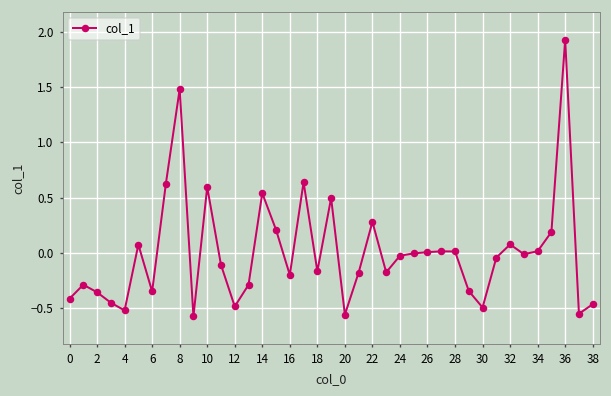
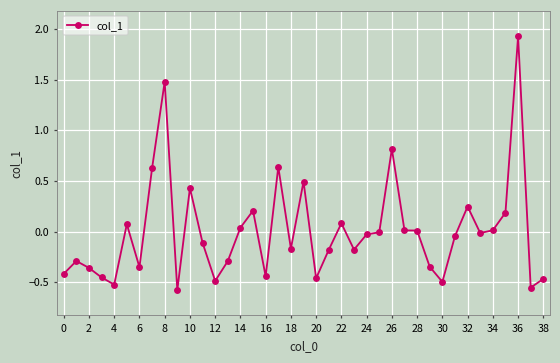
10: 0.6 -> 0.4
14: 0.5 -> 0.0
16: -0.2 -> -0.4
20: -0.6 -> -0.5
22: 0.3 -> 0.1
26: 0.0 -> 0.8
32: 0.1 -> 0.2
